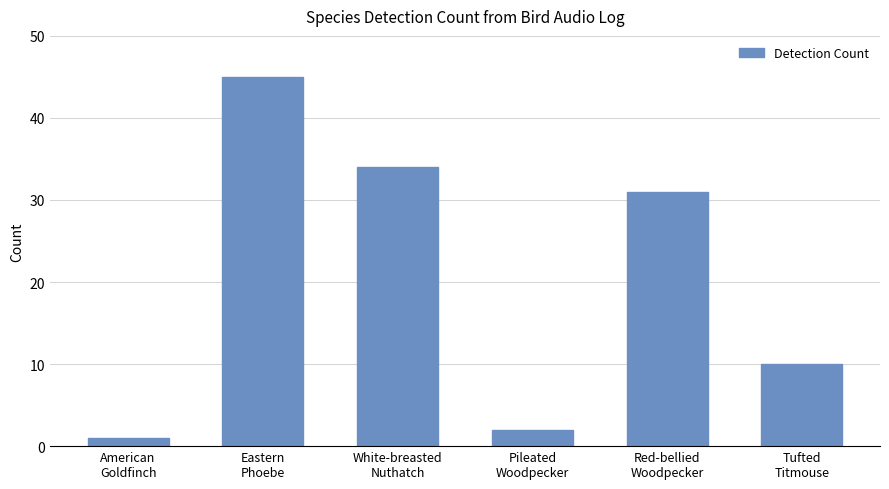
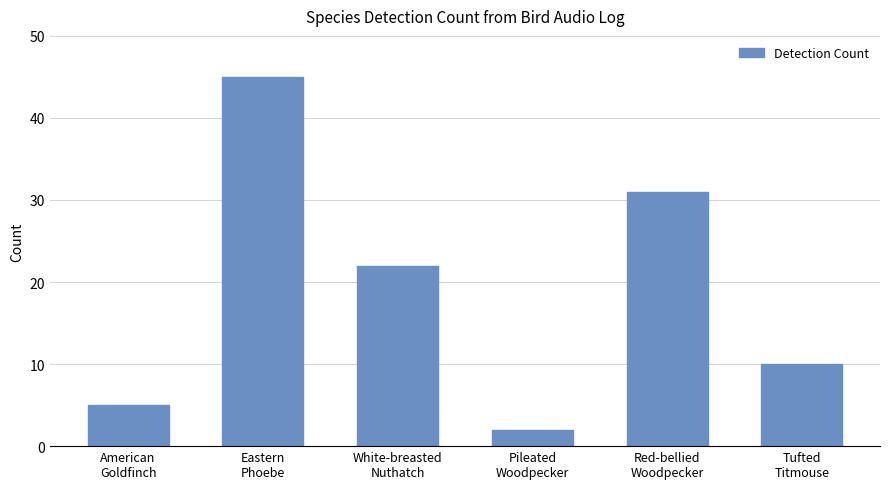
American Goldfinch: 1 -> 5
White-breasted Nuthatch: 34 -> 22
